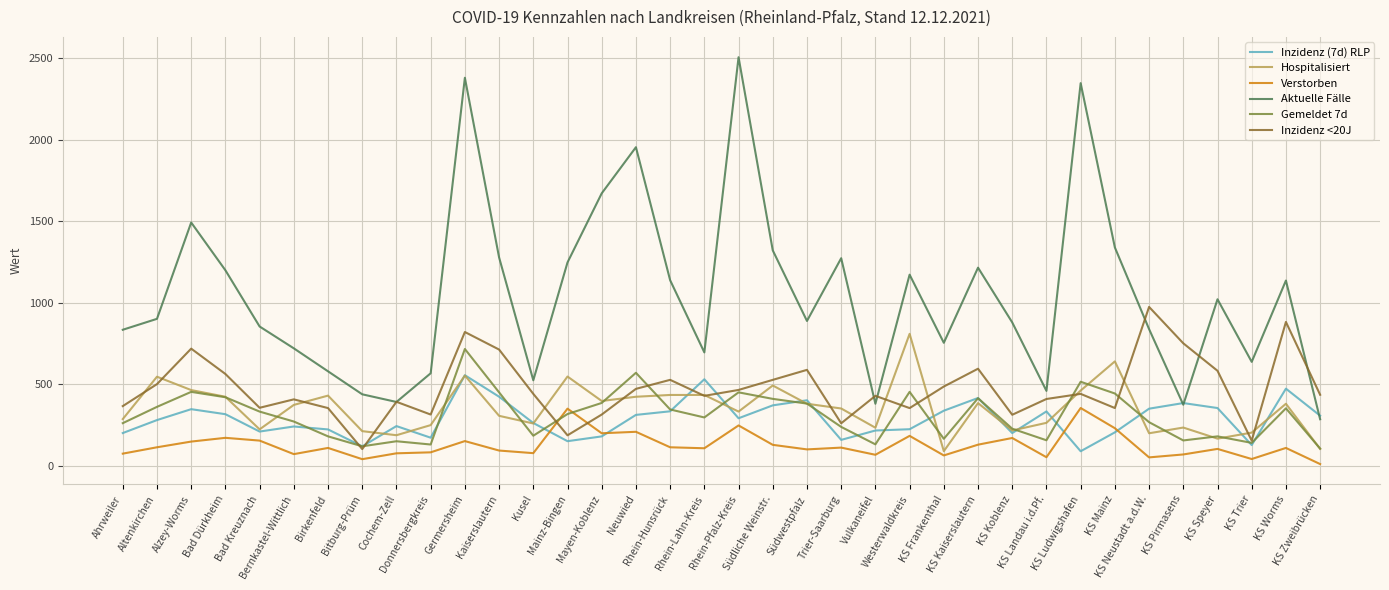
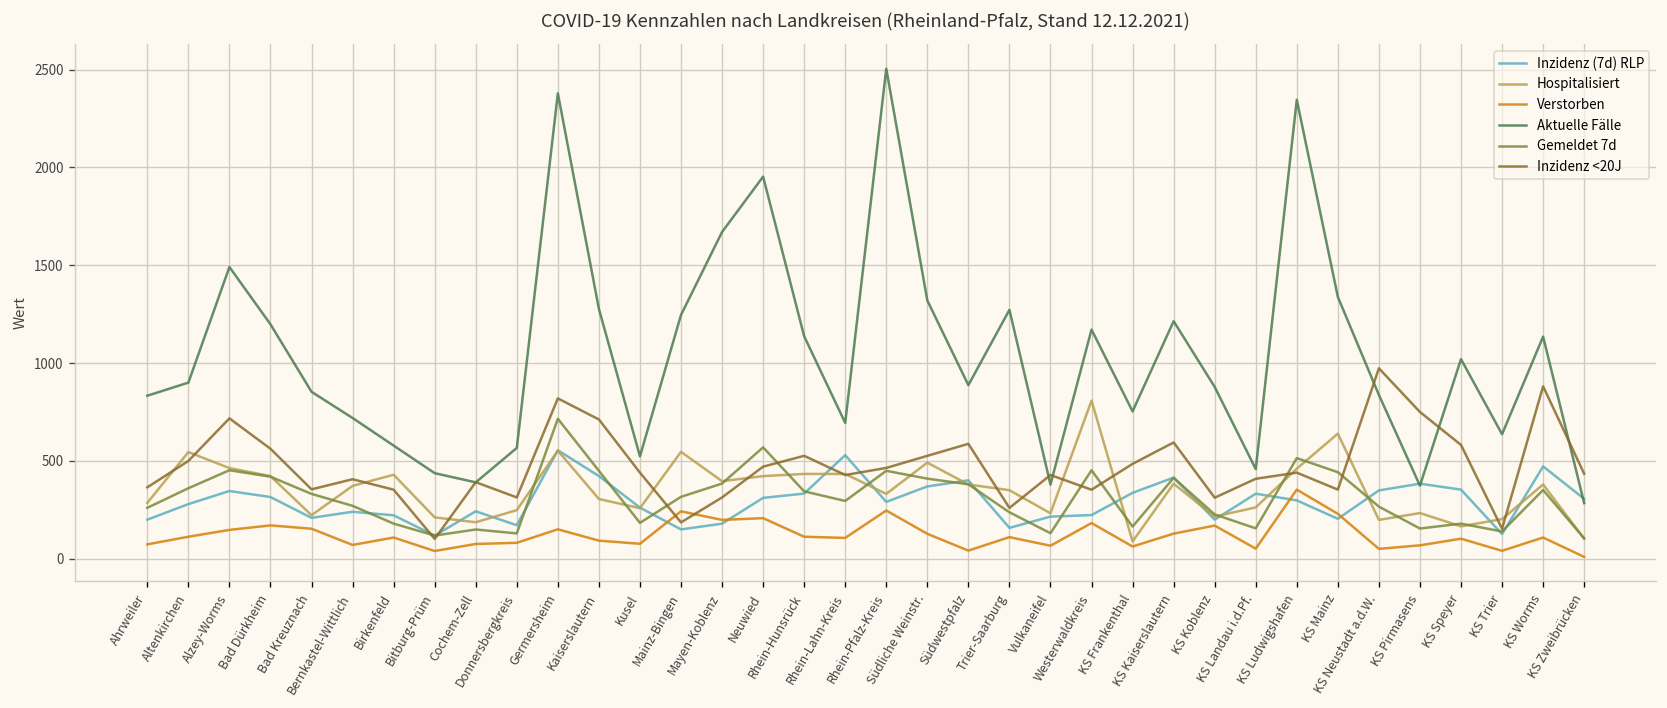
Verstorben, Mainz-Bingen: 350 -> 240
Verstorben, Südwestpfalz: 100 -> 40
Inzidenz (7d) RLP, KS Ludwigshafen: 90 -> 300
